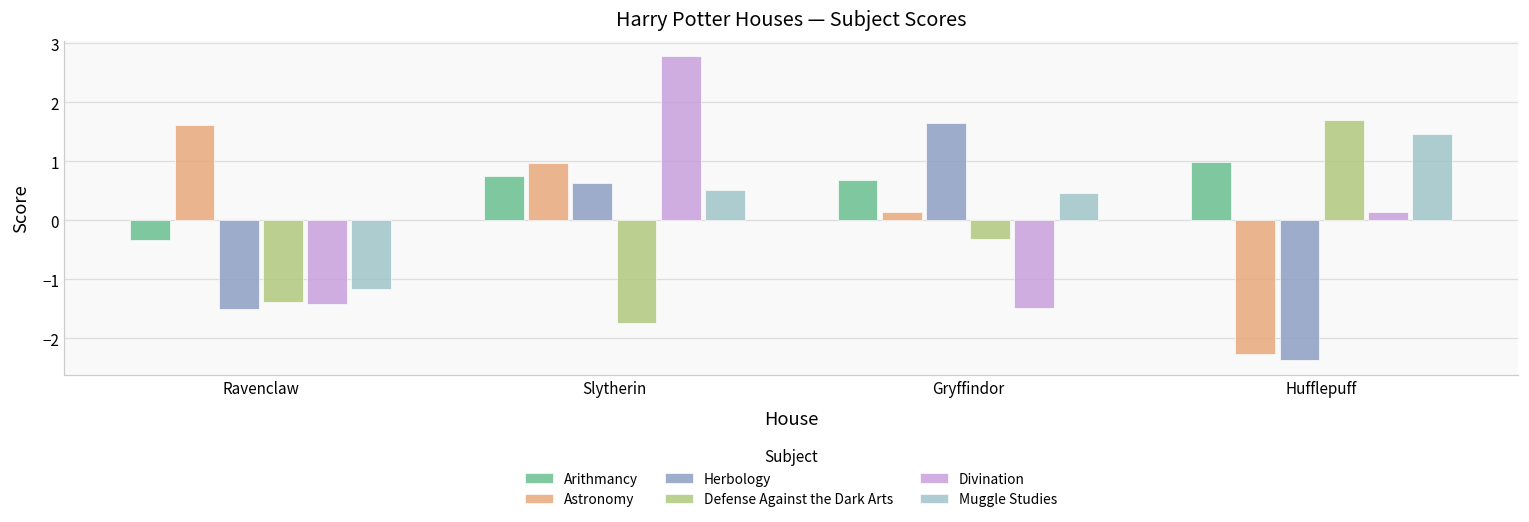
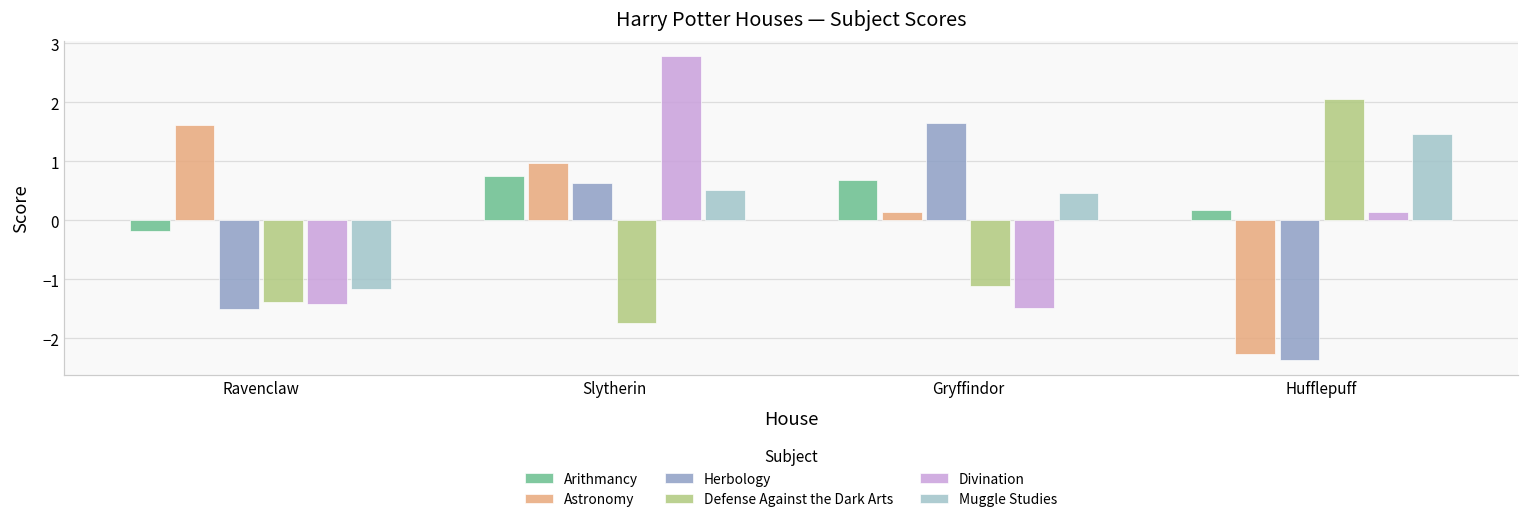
Arithmancy, Ravenclaw: -0.3 -> -0.2
Defense Against the Dark Arts, Gryffindor: -0.3 -> -1.1
Arithmancy, Hufflepuff: 1.0 -> 0.2
Defense Against the Dark Arts, Hufflepuff: 1.7 -> 2.1
